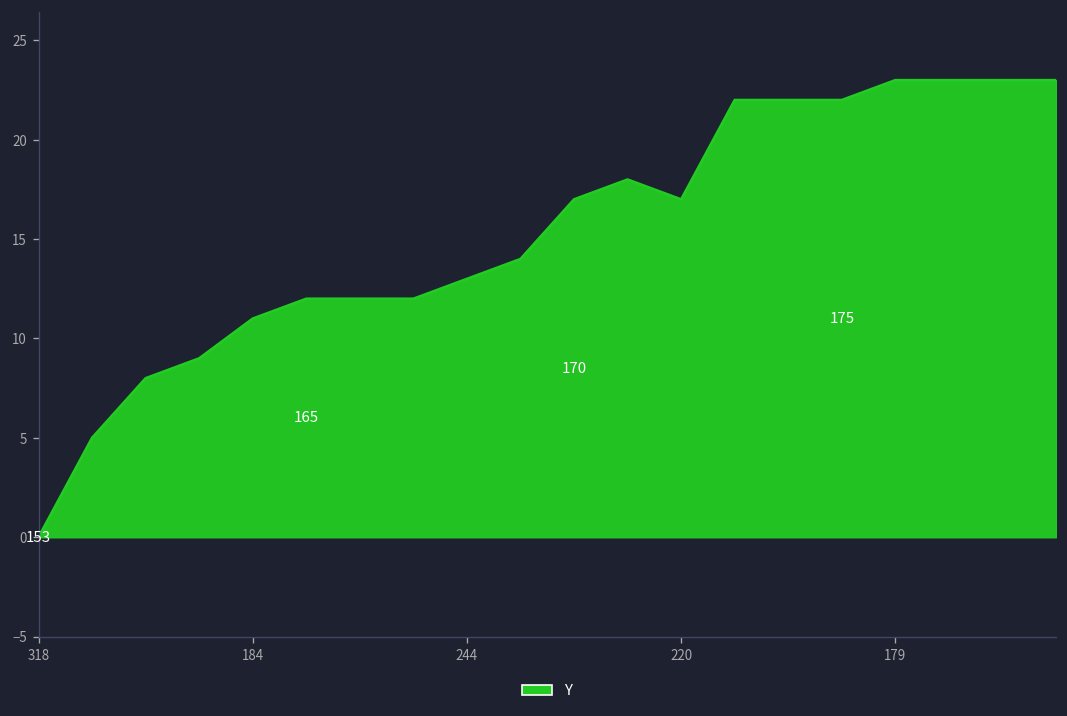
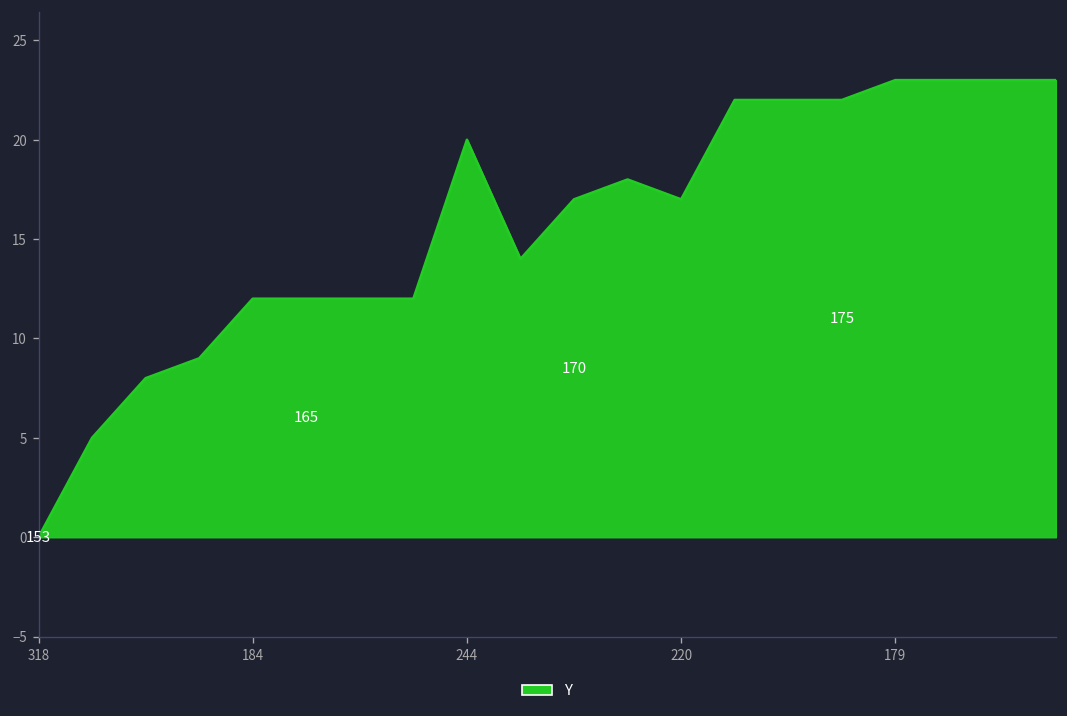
184: 11.0 -> 12.0
244: 13.0 -> 20.0
